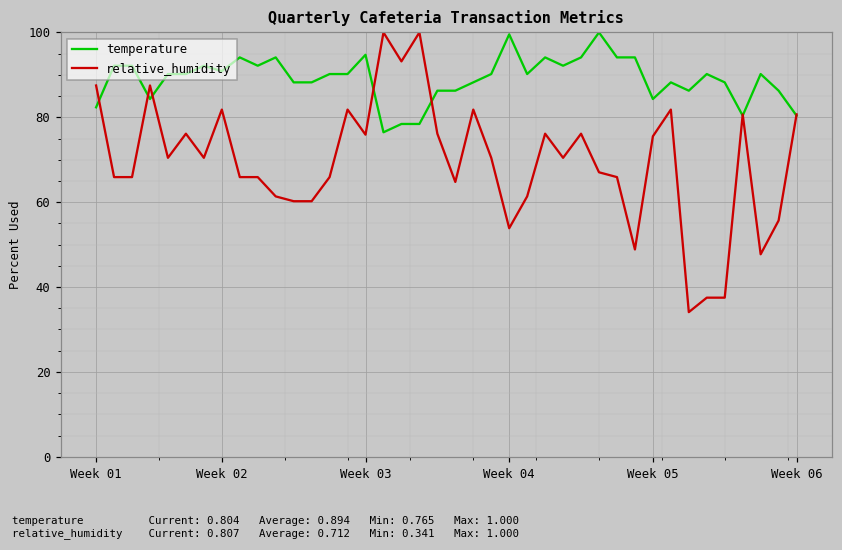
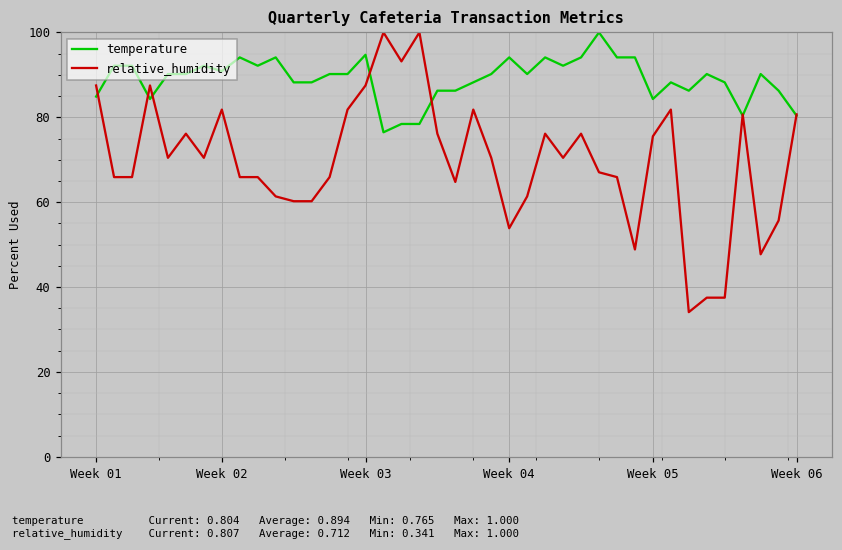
temperature, Week 01: 82 -> 85
relative_humidity, Week 03: 76 -> 88
temperature, Week 04: 100 -> 94
